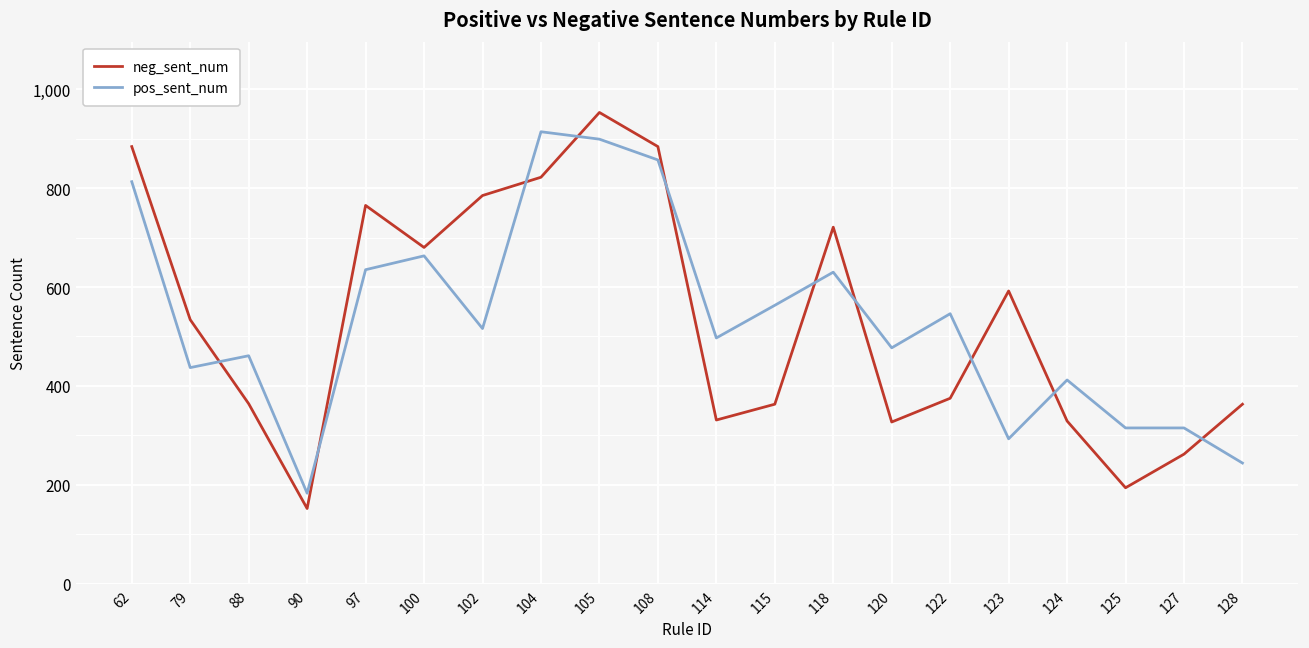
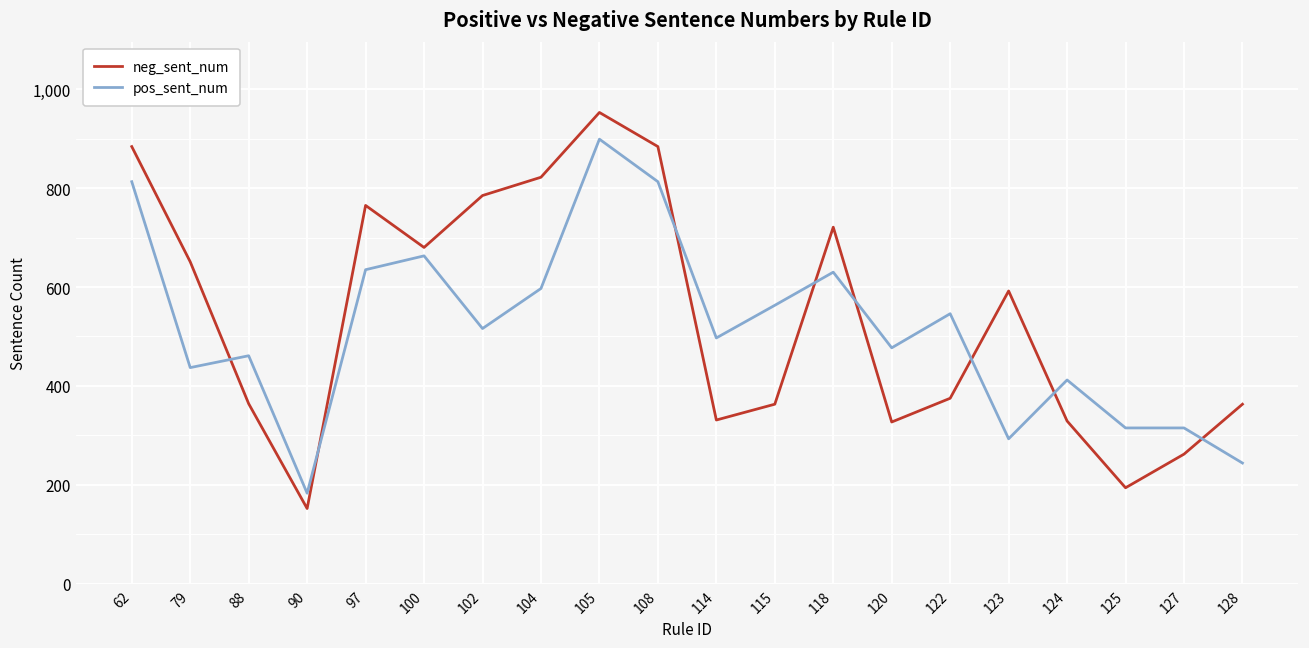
neg_sent_num, 79: 530 -> 650
pos_sent_num, 104: 910 -> 600
pos_sent_num, 108: 860 -> 810
